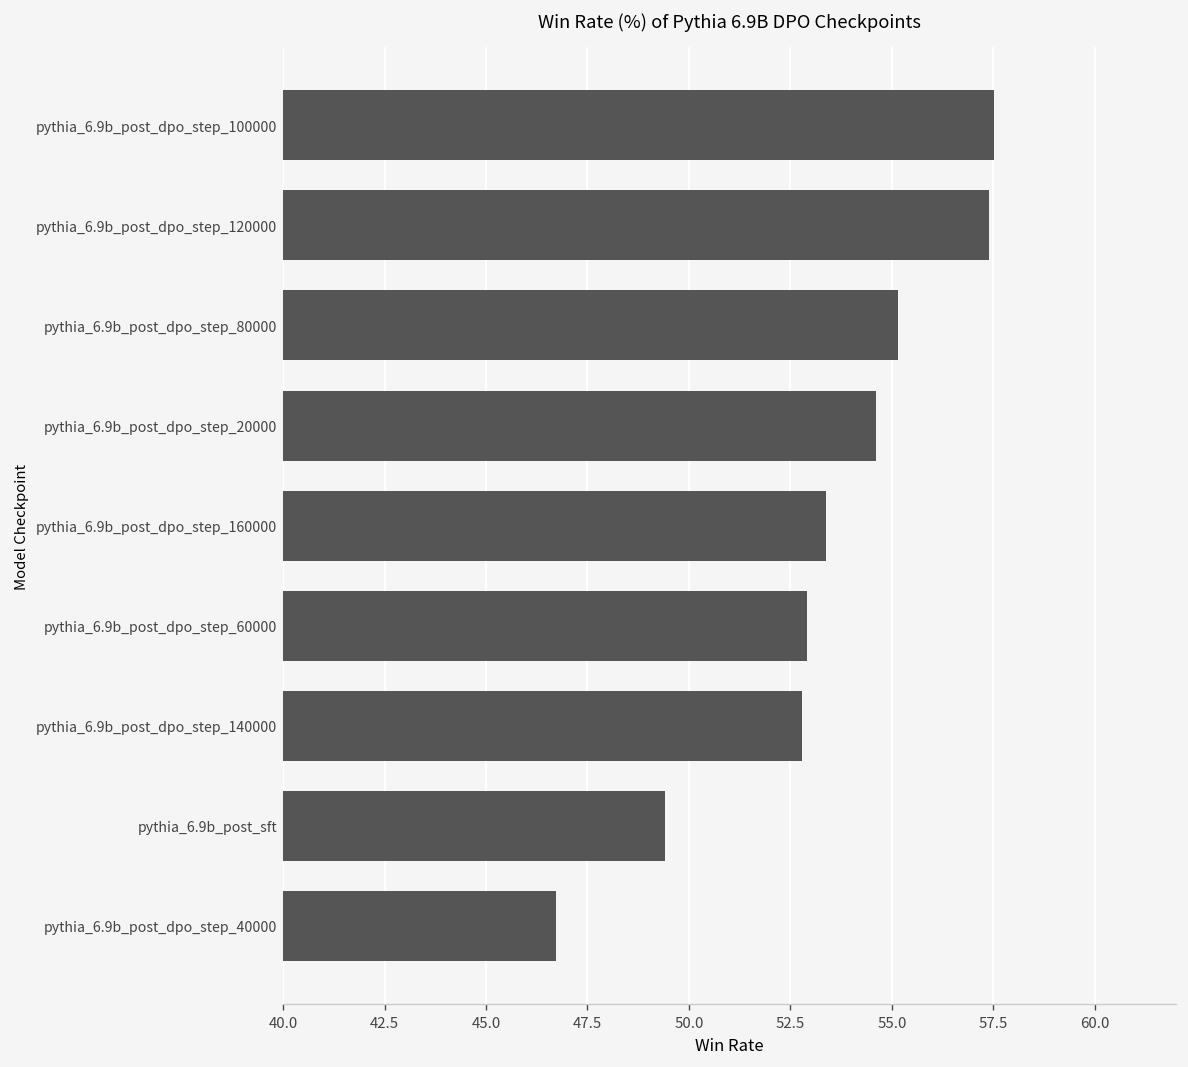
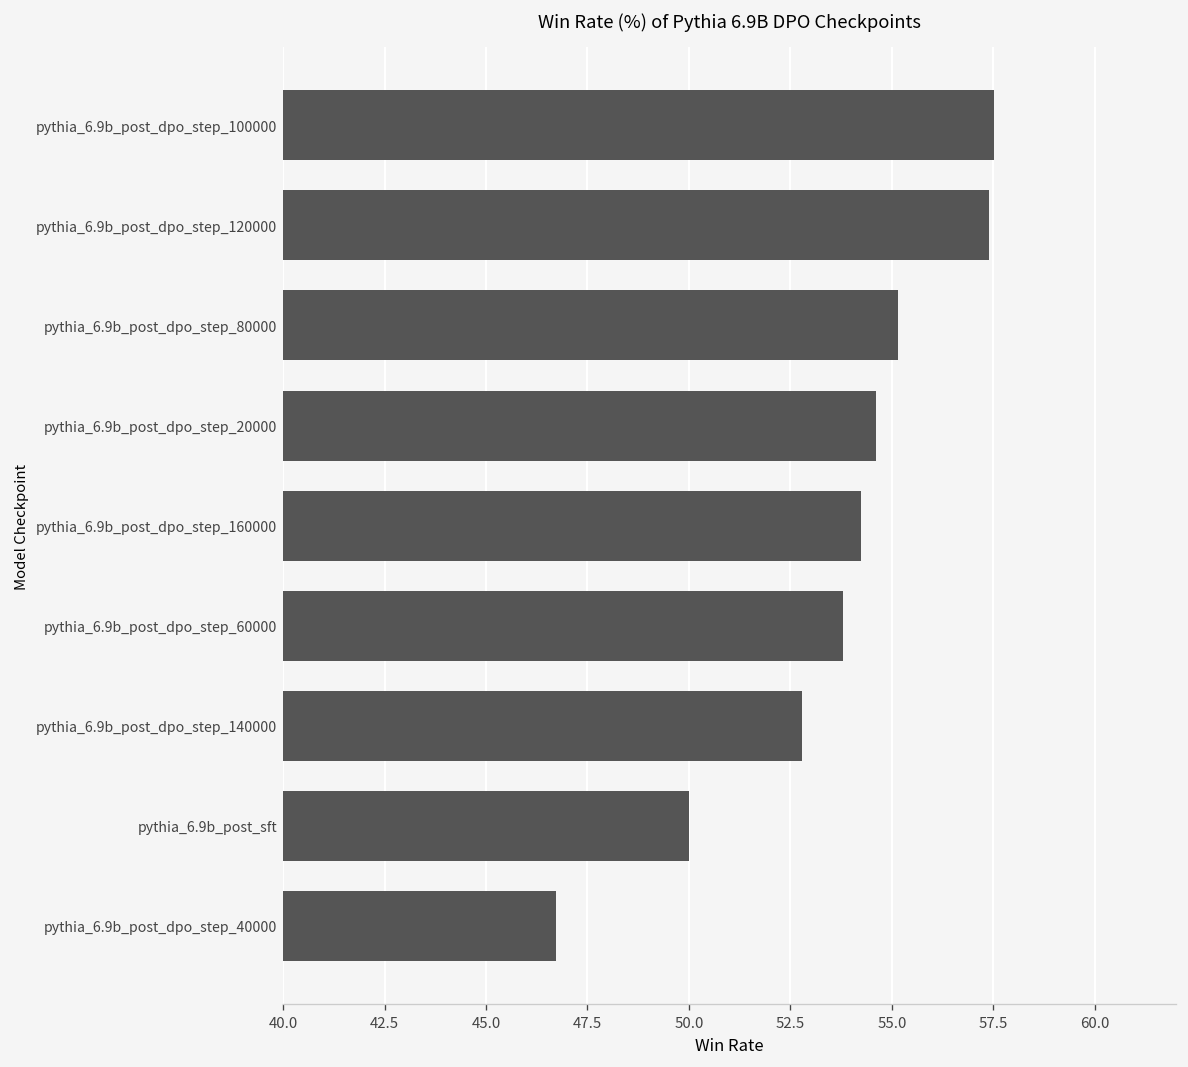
pythia_6.9b_post_dpo_step_160000: 53.4 -> 54.3
pythia_6.9b_post_dpo_step_60000: 52.9 -> 53.8
pythia_6.9b_post_sft: 49.4 -> 50.0
